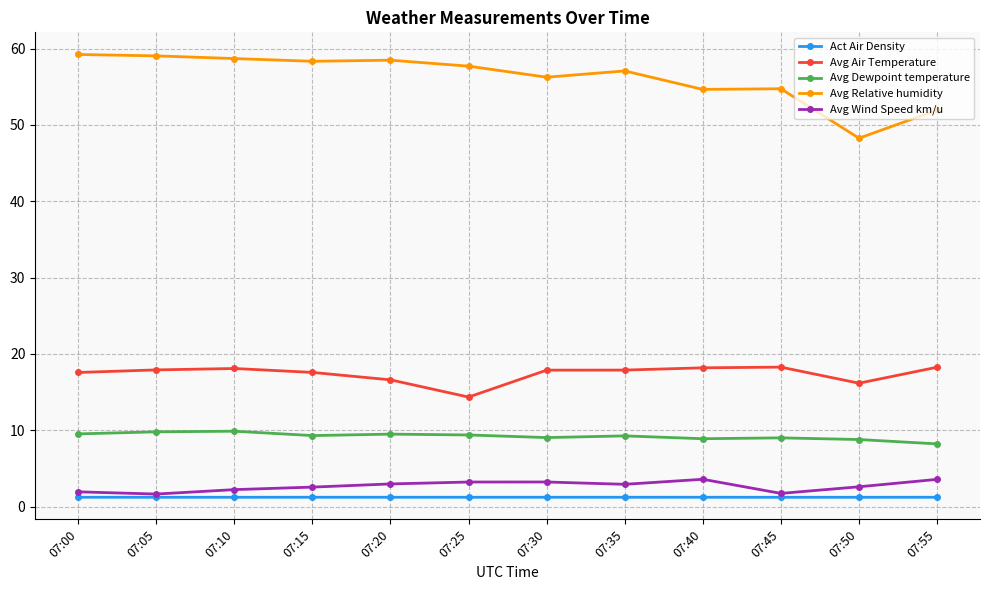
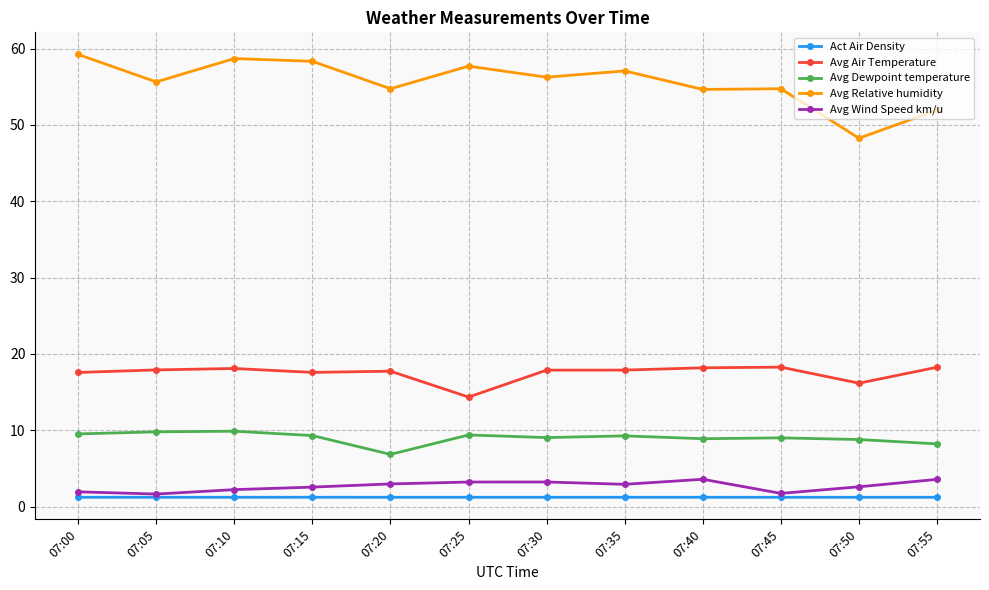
Avg Relative humidity, 07:05: 59 -> 56
Avg Air Temperature, 07:20: 17 -> 18
Avg Dewpoint temperature, 07:20: 9 -> 7
Avg Relative humidity, 07:20: 58 -> 55
